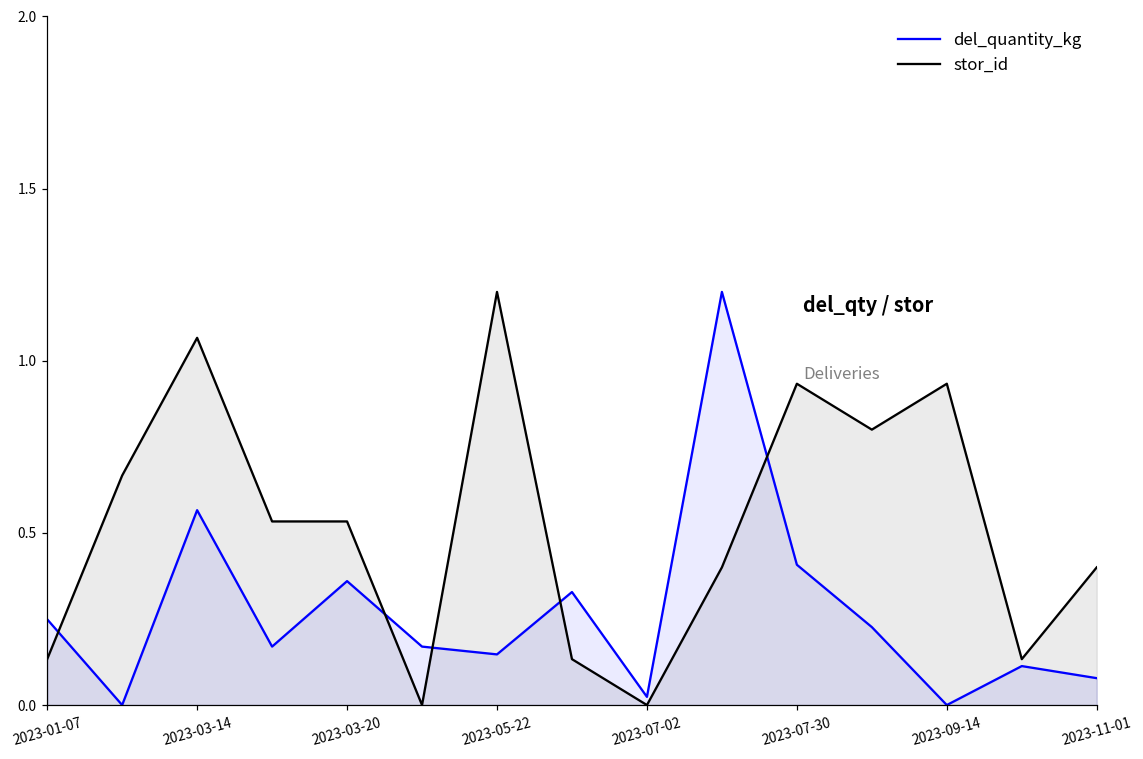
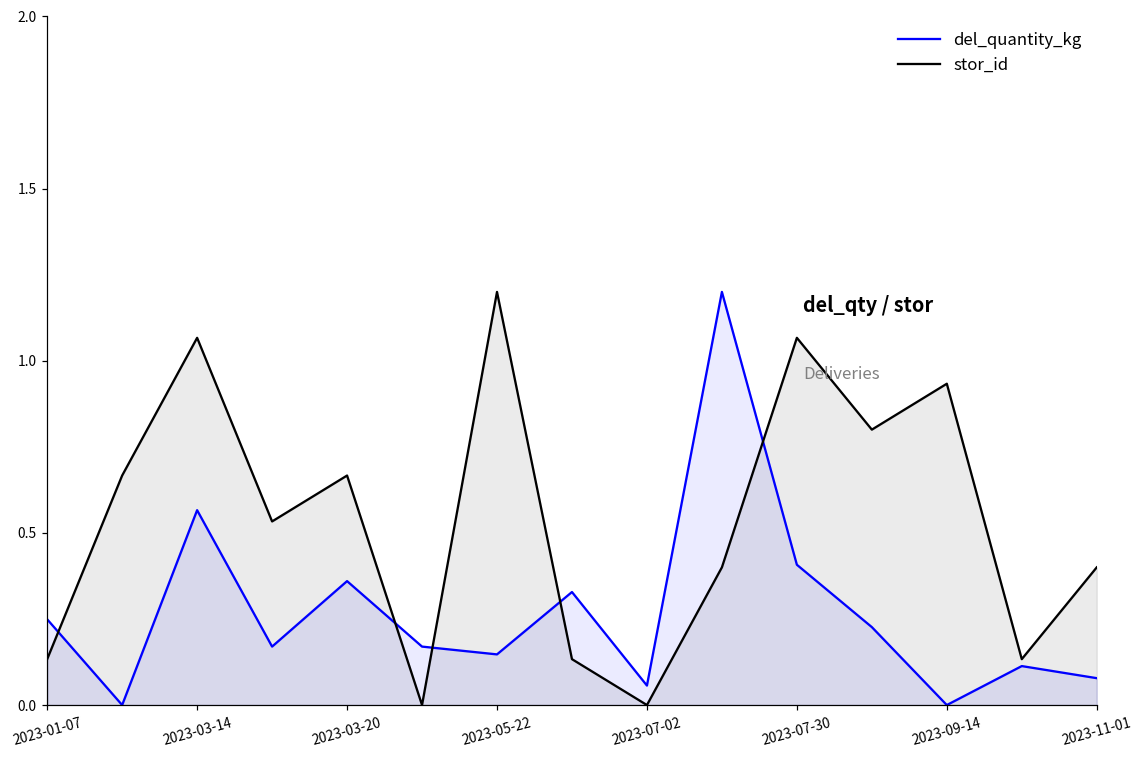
stor_id, 2023-03-20: 0.53 -> 0.67
del_quantity_kg, 2023-07-02: 0.02 -> 0.06
stor_id, 2023-07-30: 0.93 -> 1.07
